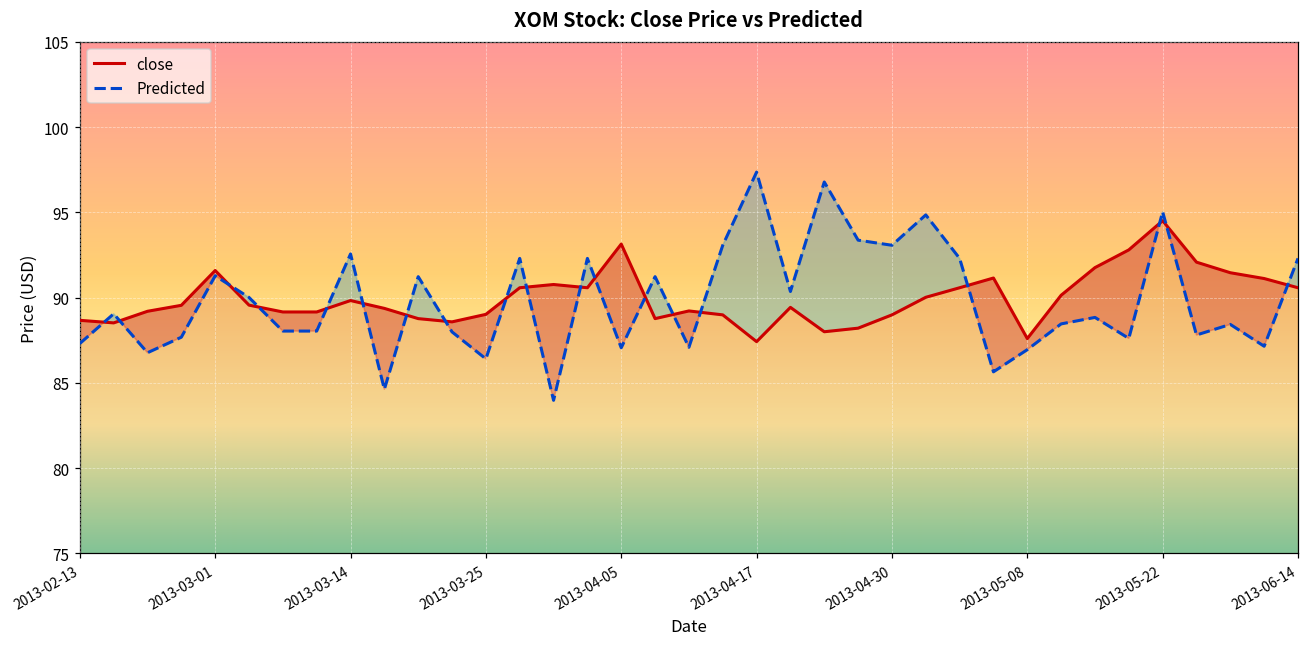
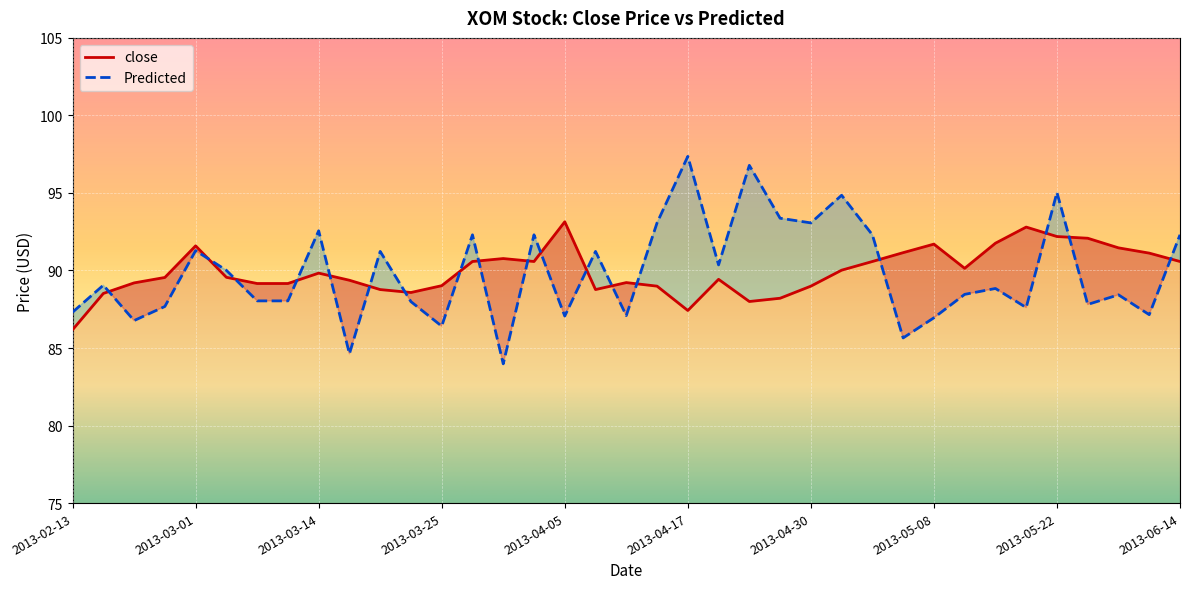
close, 2013-02-13: 88.7 -> 86.2
close, 2013-05-08: 87.6 -> 91.7
close, 2013-05-22: 94.5 -> 92.2
